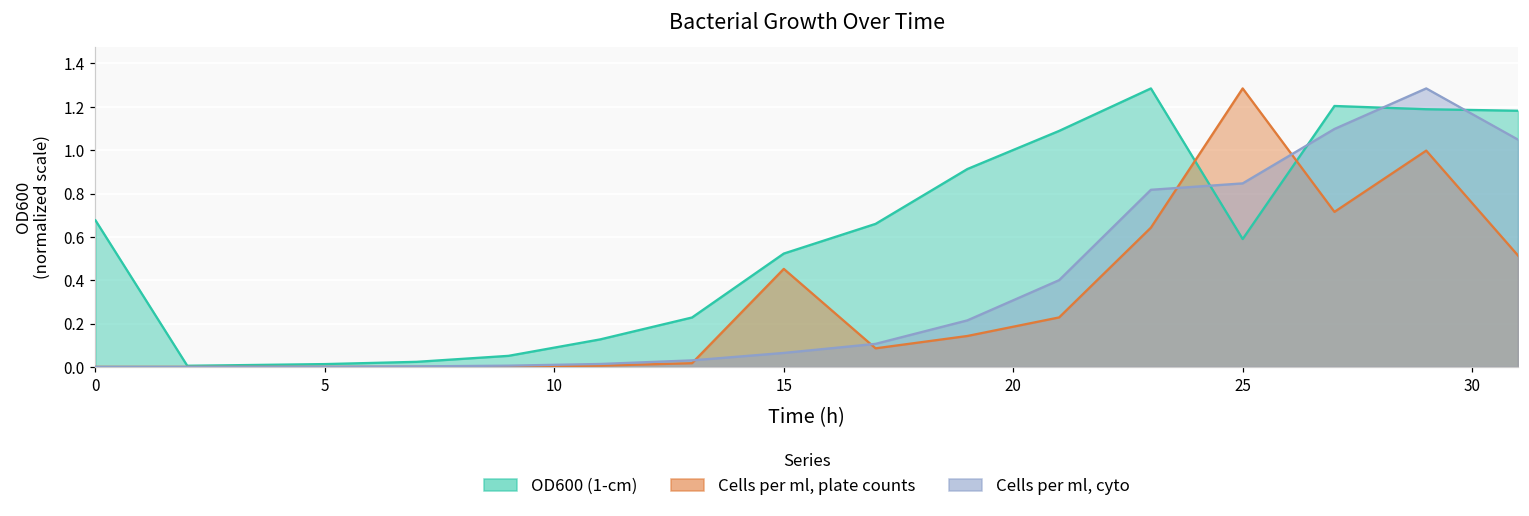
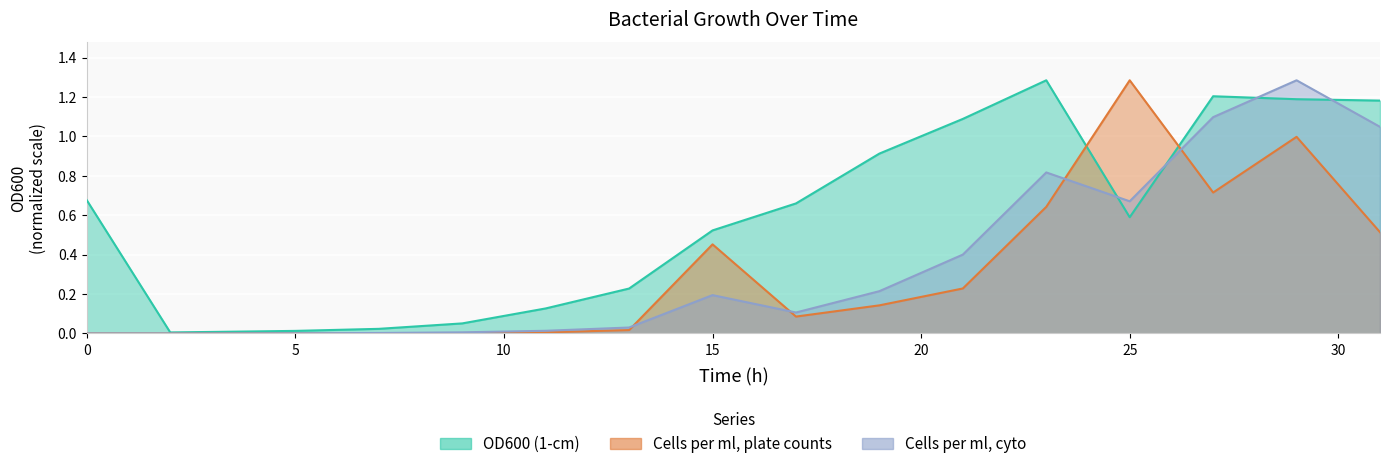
Cells per ml, cyto, 15: 0.06 -> 0.19
Cells per ml, cyto, 25: 0.85 -> 0.67
